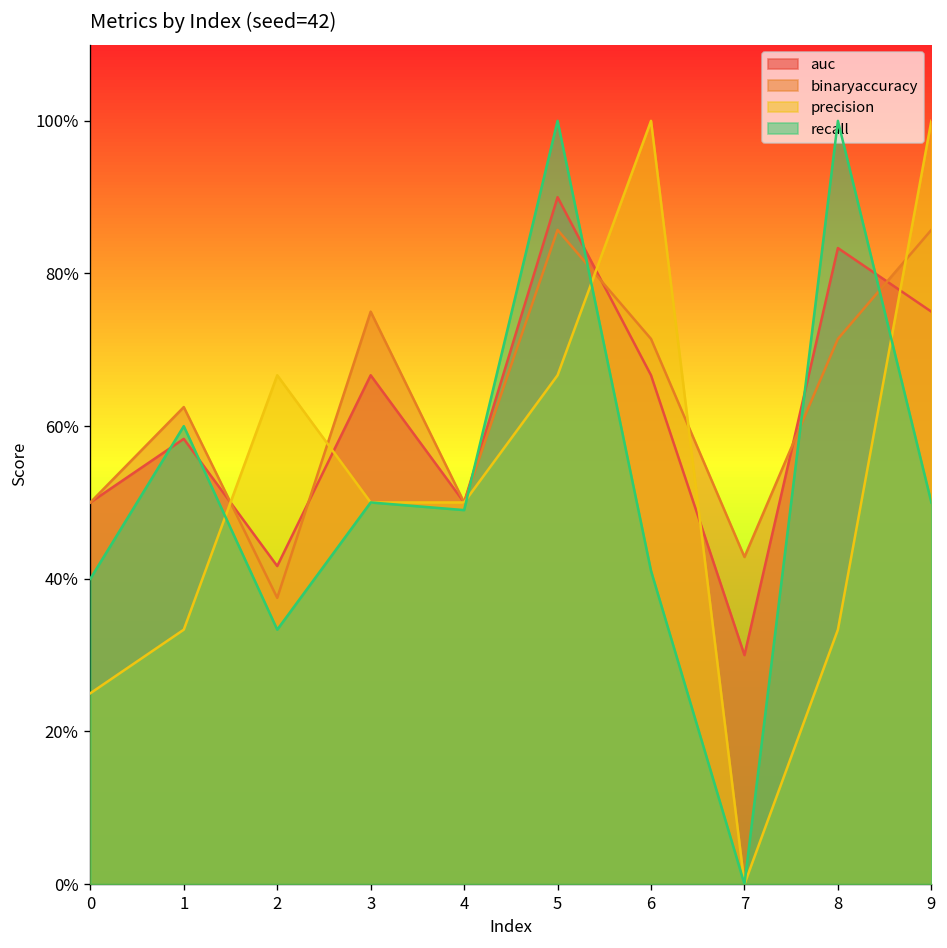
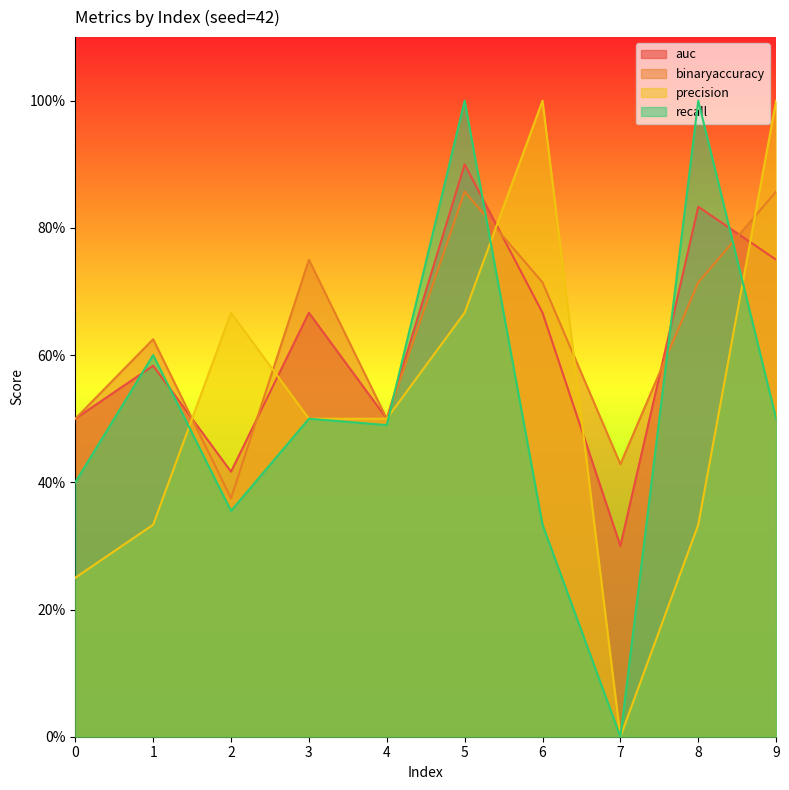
recall, 2: 33% -> 36%
recall, 6: 41% -> 33%
